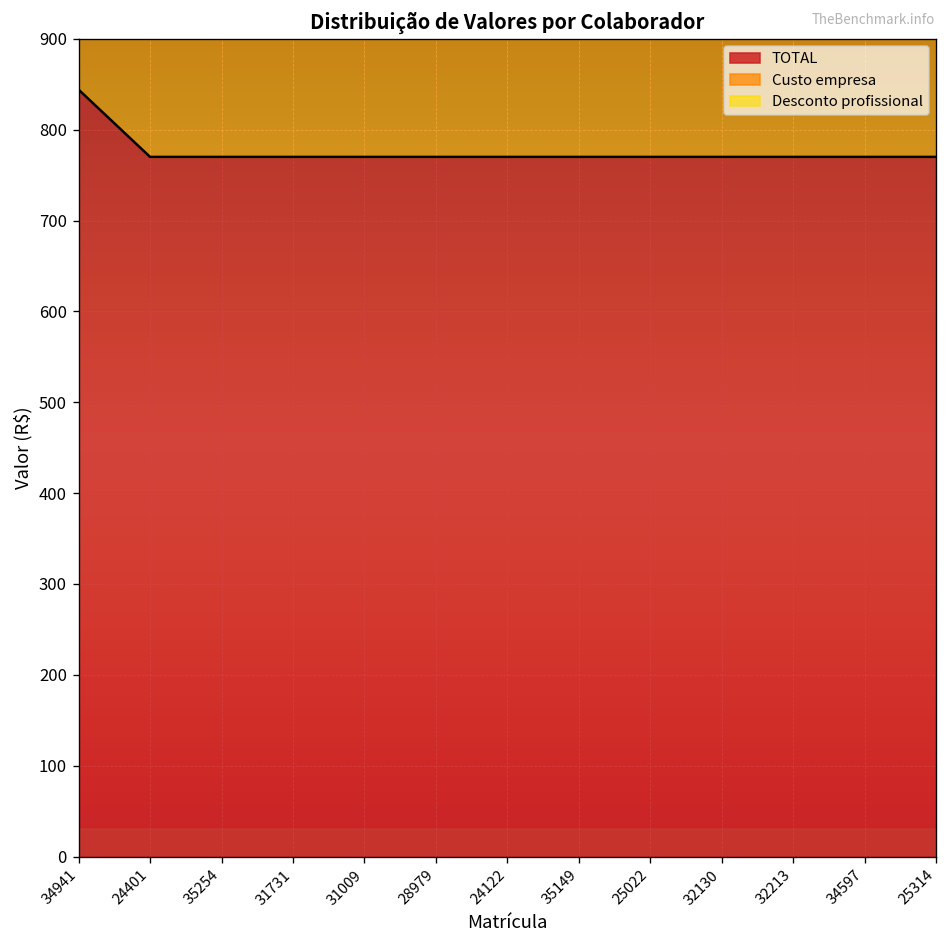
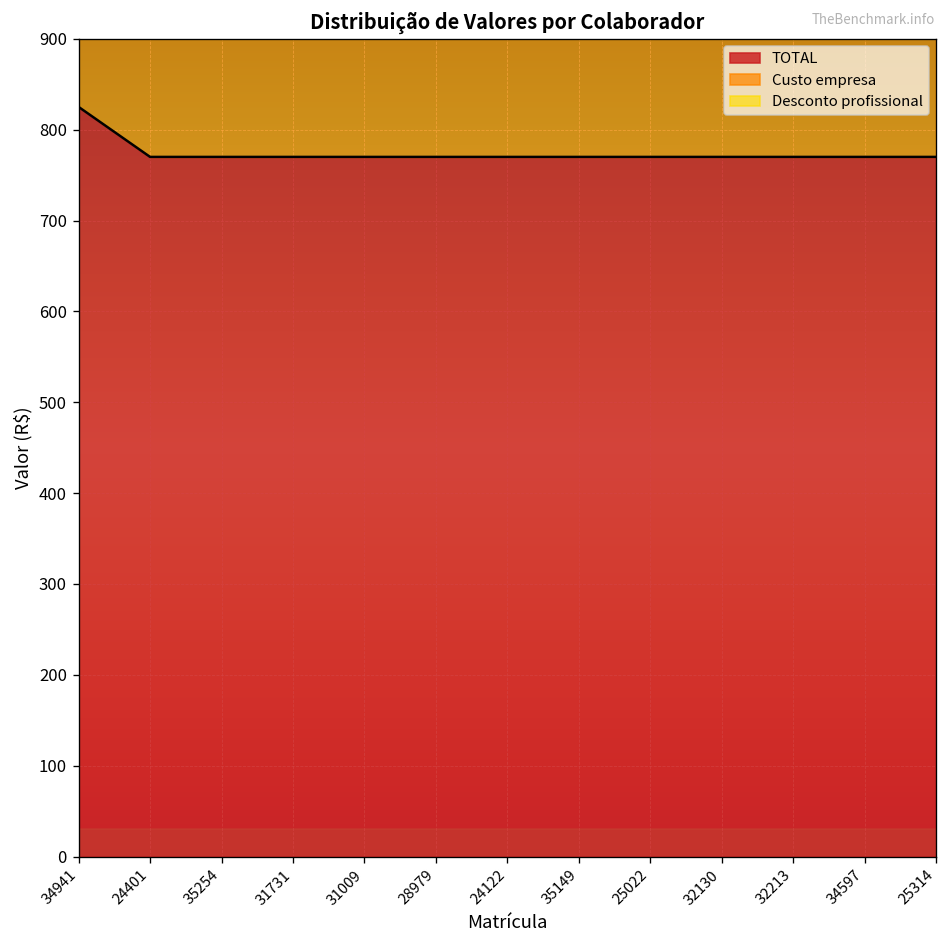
TOTAL, 34941: 840 -> 830
